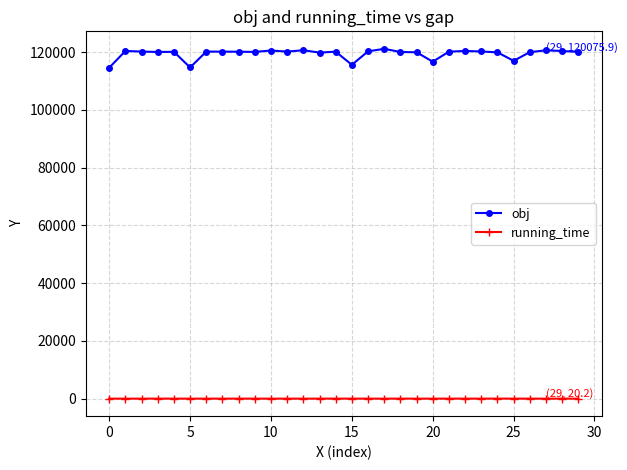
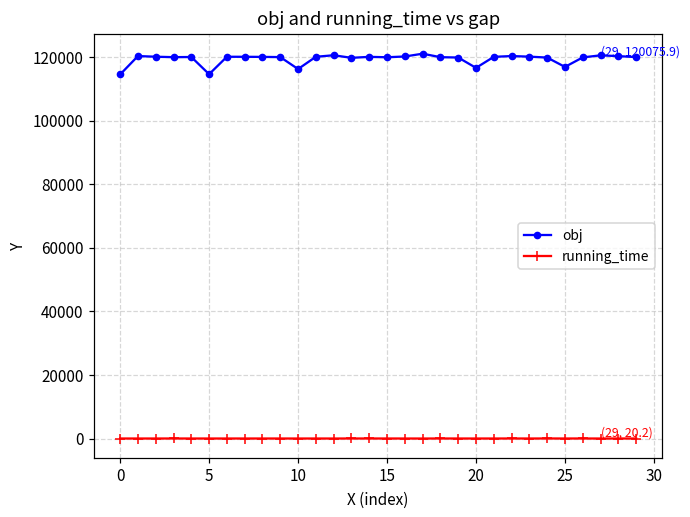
obj, 10: 121000 -> 116000
obj, 15: 116000 -> 120000
